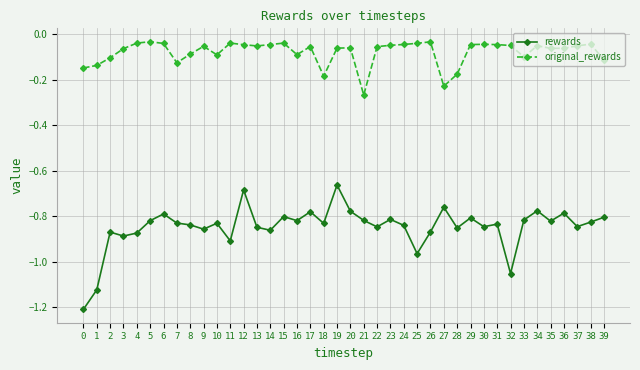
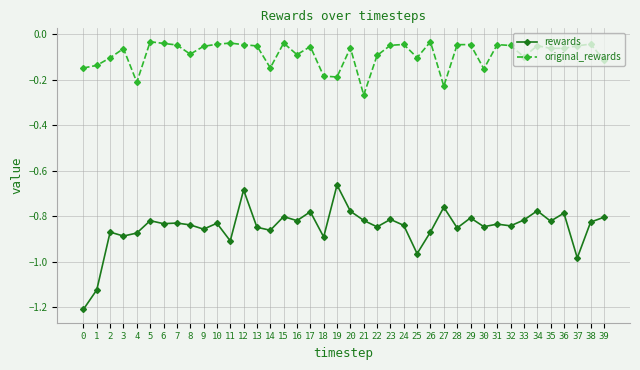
original_rewards, 4: -0.04 -> -0.21
rewards, 6: -0.79 -> -0.83
original_rewards, 7: -0.13 -> -0.05
original_rewards, 10: -0.09 -> -0.04
original_rewards, 14: -0.05 -> -0.15
rewards, 18: -0.83 -> -0.89
original_rewards, 19: -0.06 -> -0.19
original_rewards, 22: -0.05 -> -0.09
original_rewards, 25: -0.04 -> -0.10
original_rewards, 28: -0.18 -> -0.05
original_rewards, 30: -0.04 -> -0.15
rewards, 32: -1.05 -> -0.84
rewards, 37: -0.85 -> -0.98
